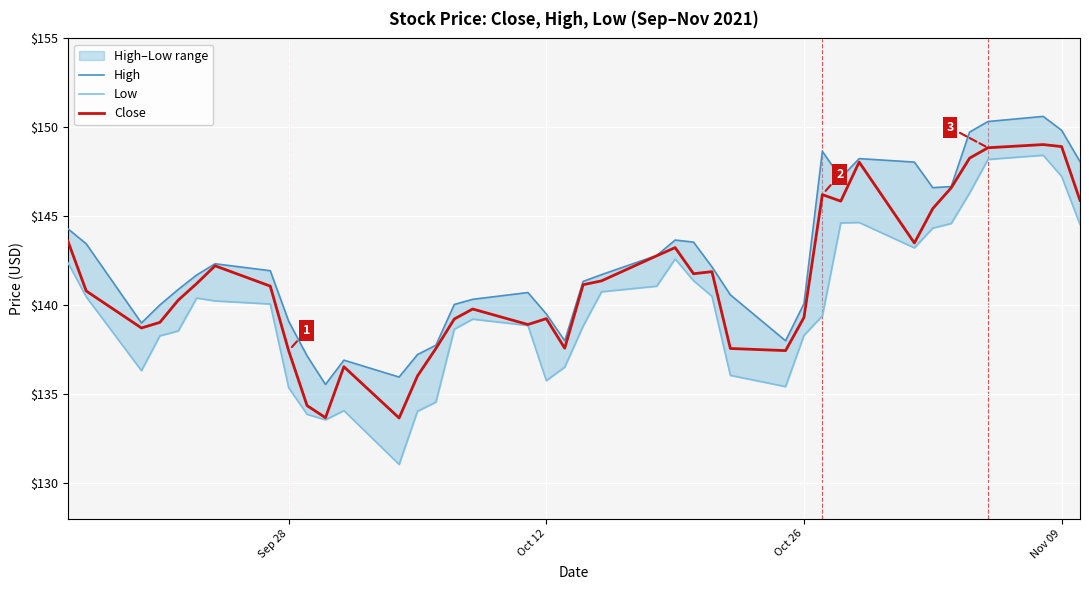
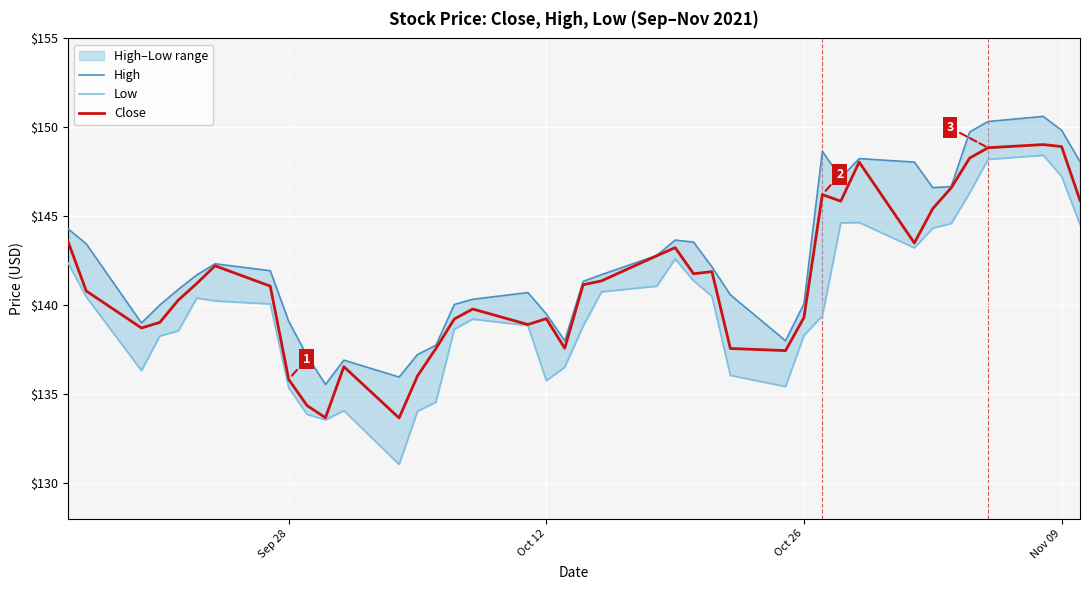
Close, Sep 28: $137.4 -> $135.8
